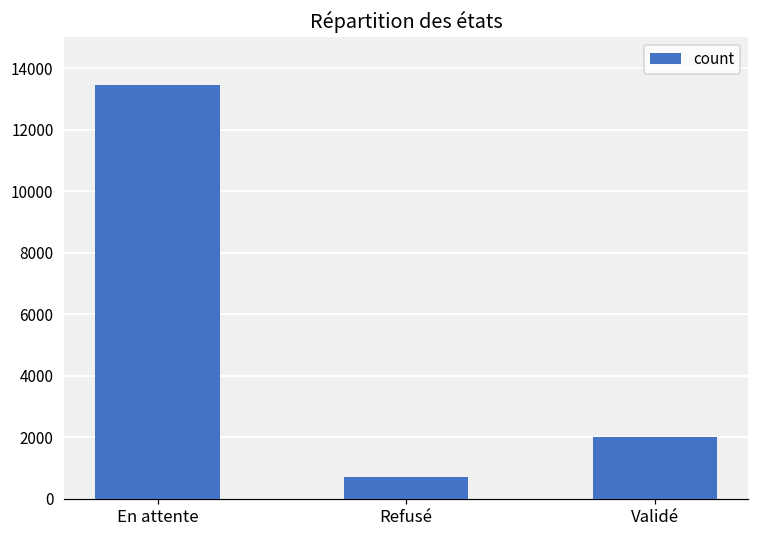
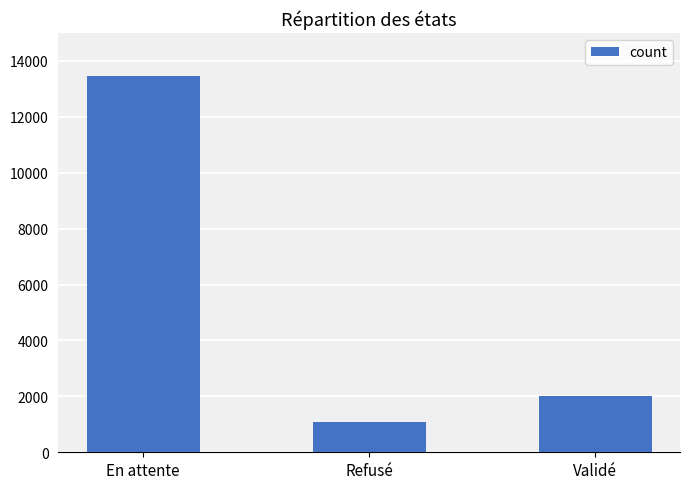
Refusé: 700 -> 1100
